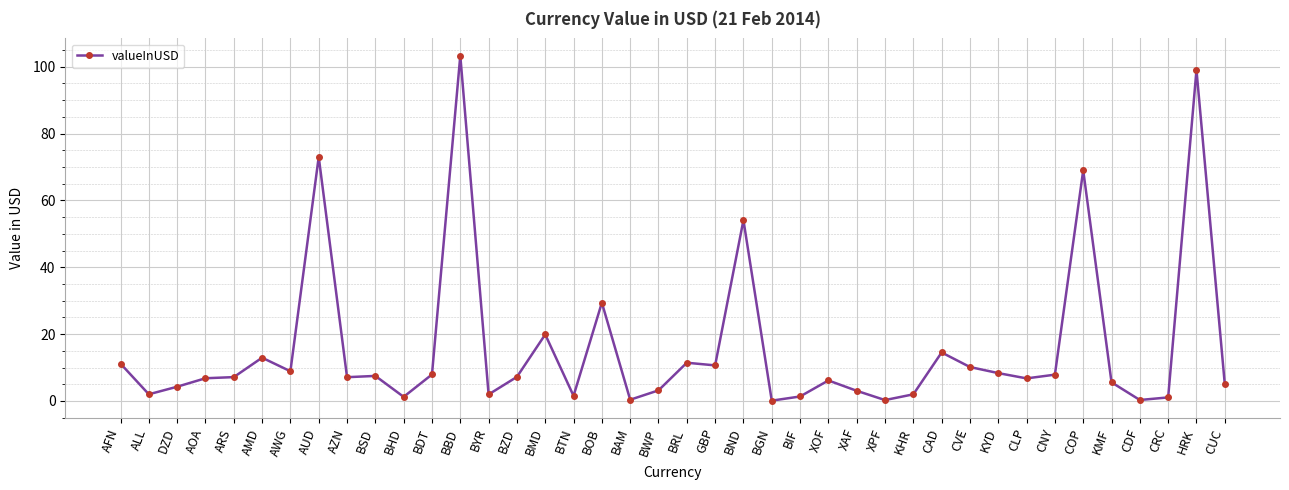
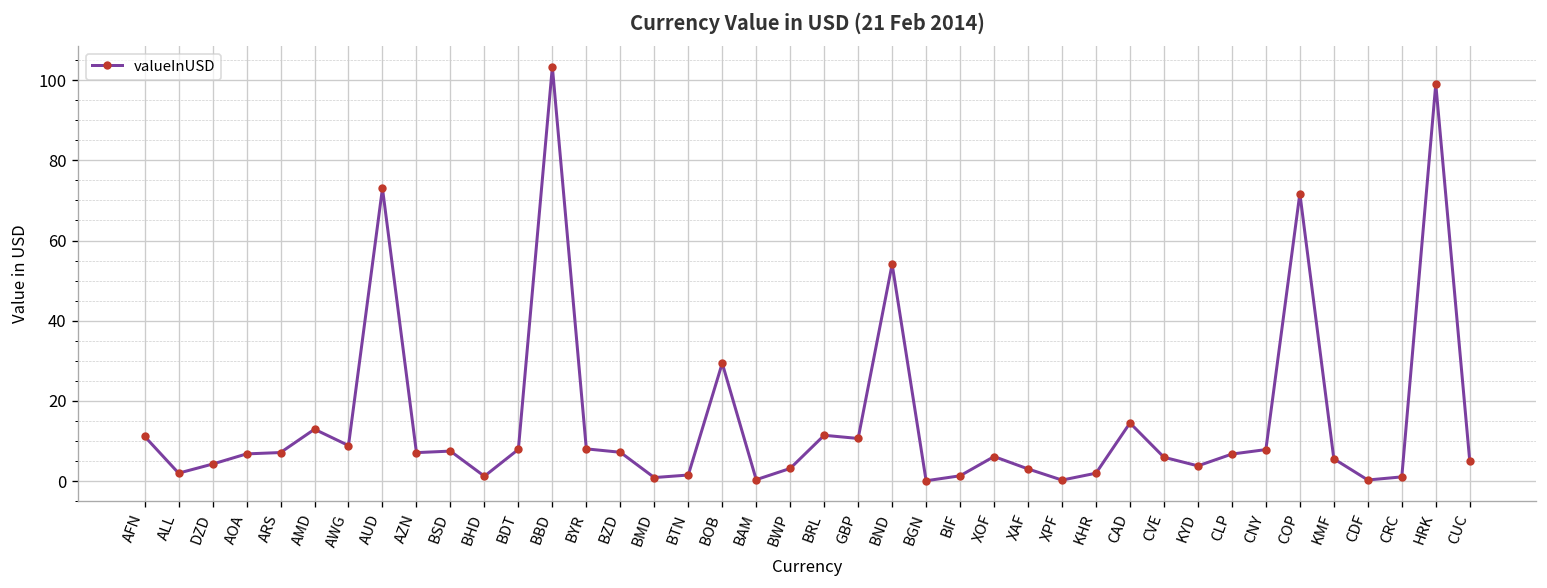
BYR: 2 -> 8
BMD: 20 -> 1
CVE: 10 -> 6
KYD: 8 -> 4
COP: 69 -> 72
